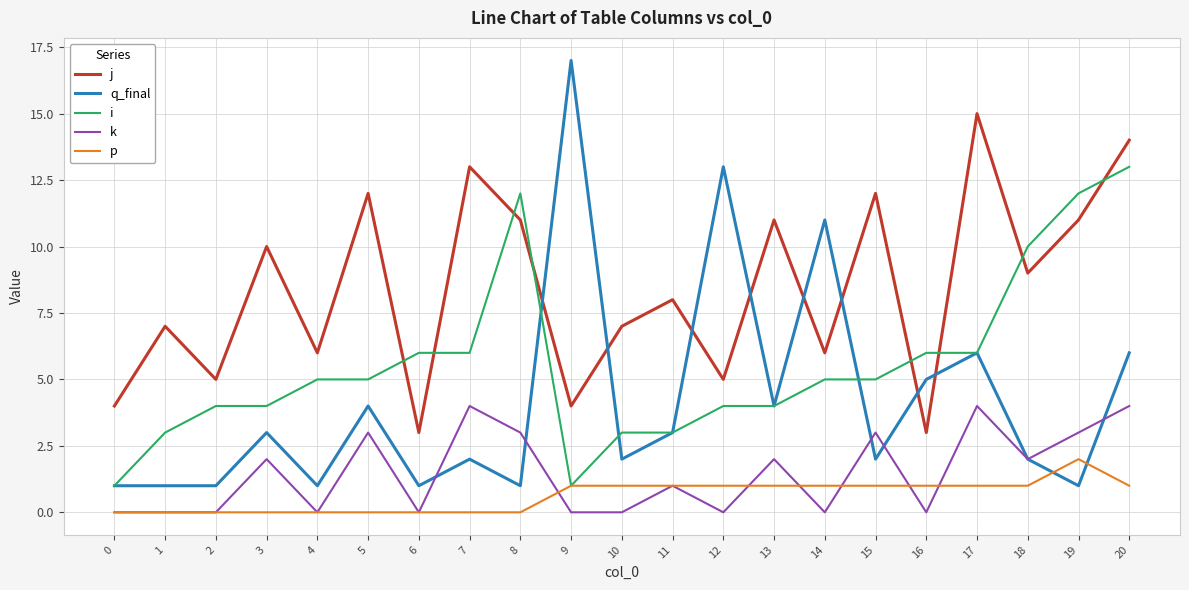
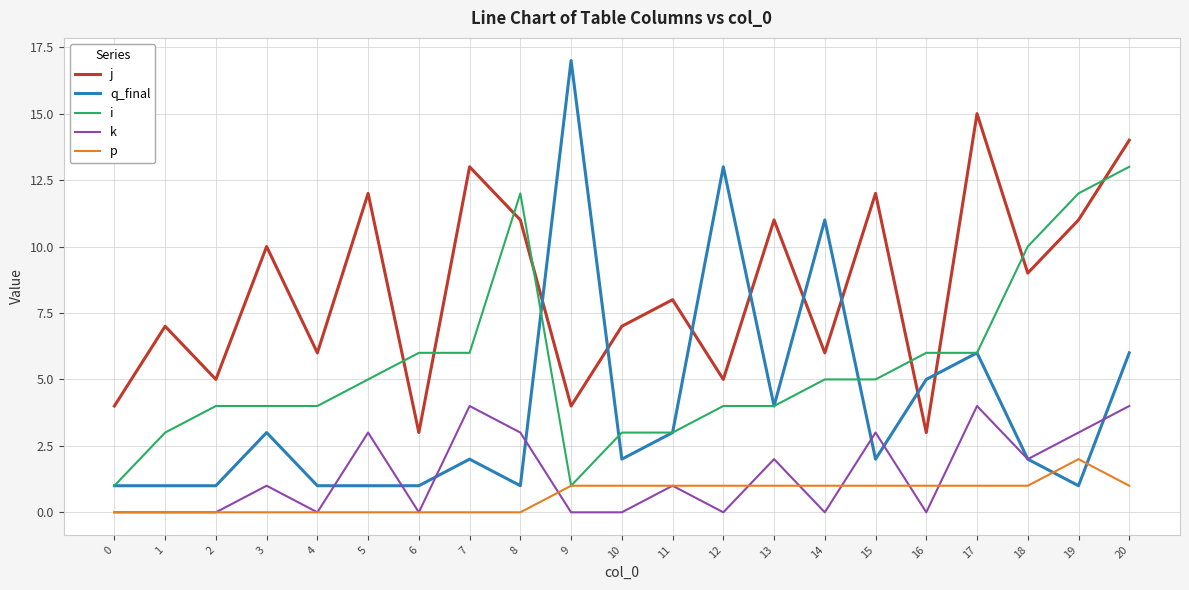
k, 3: 2 -> 1
i, 4: 5 -> 4
q_final, 5: 4 -> 1
